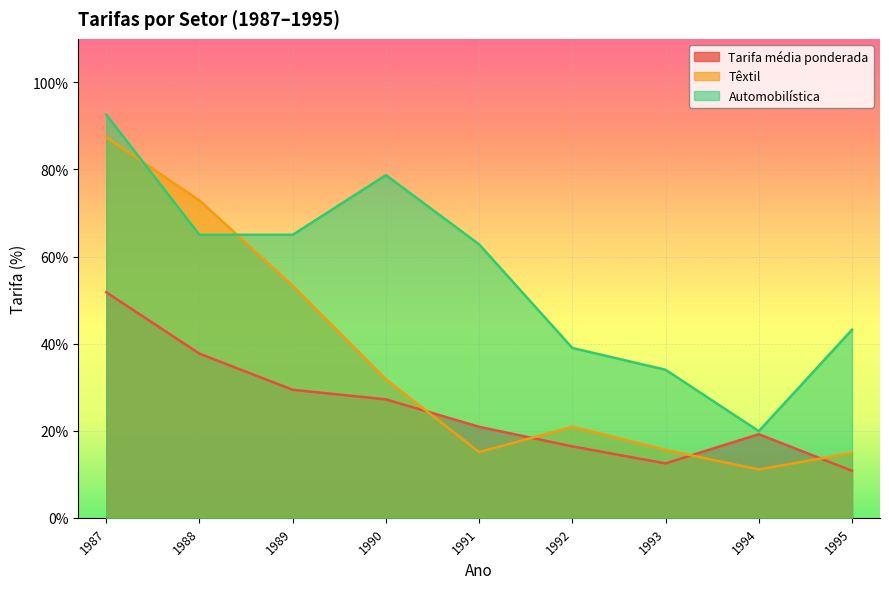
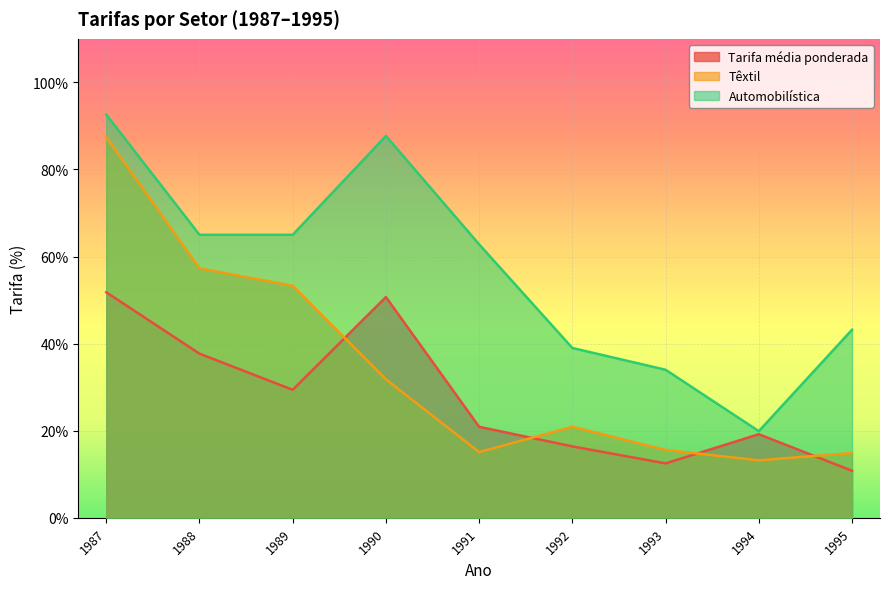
Têxtil, 1988: 73% -> 57%
Tarifa média ponderada, 1990: 27% -> 51%
Automobilística, 1990: 79% -> 88%
Têxtil, 1994: 11% -> 13%
